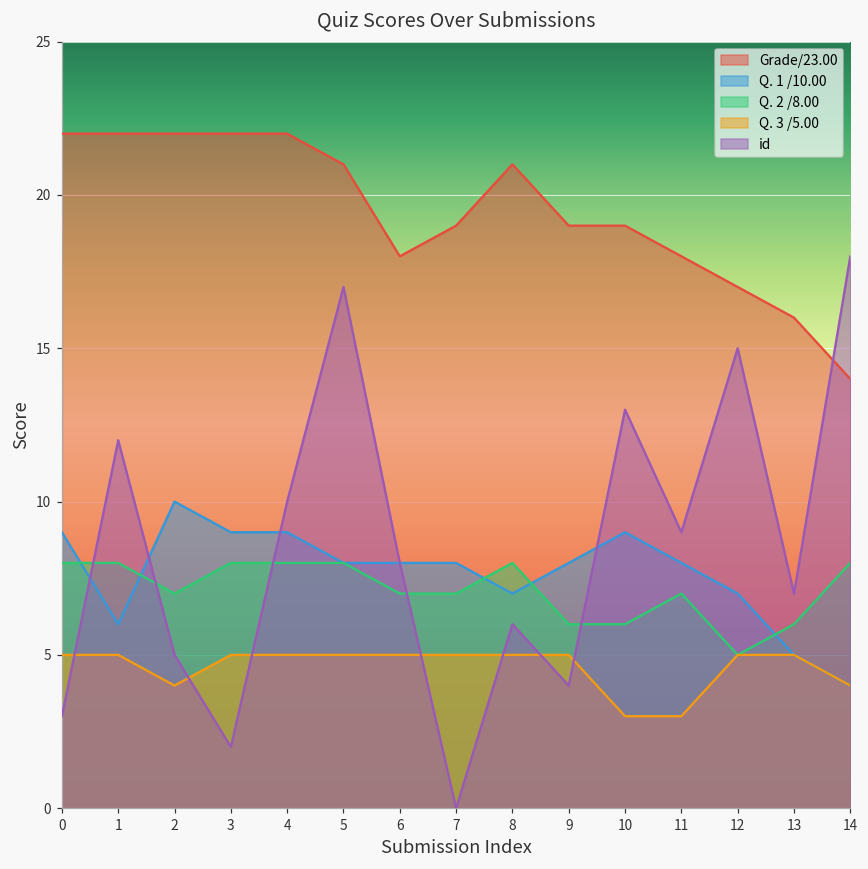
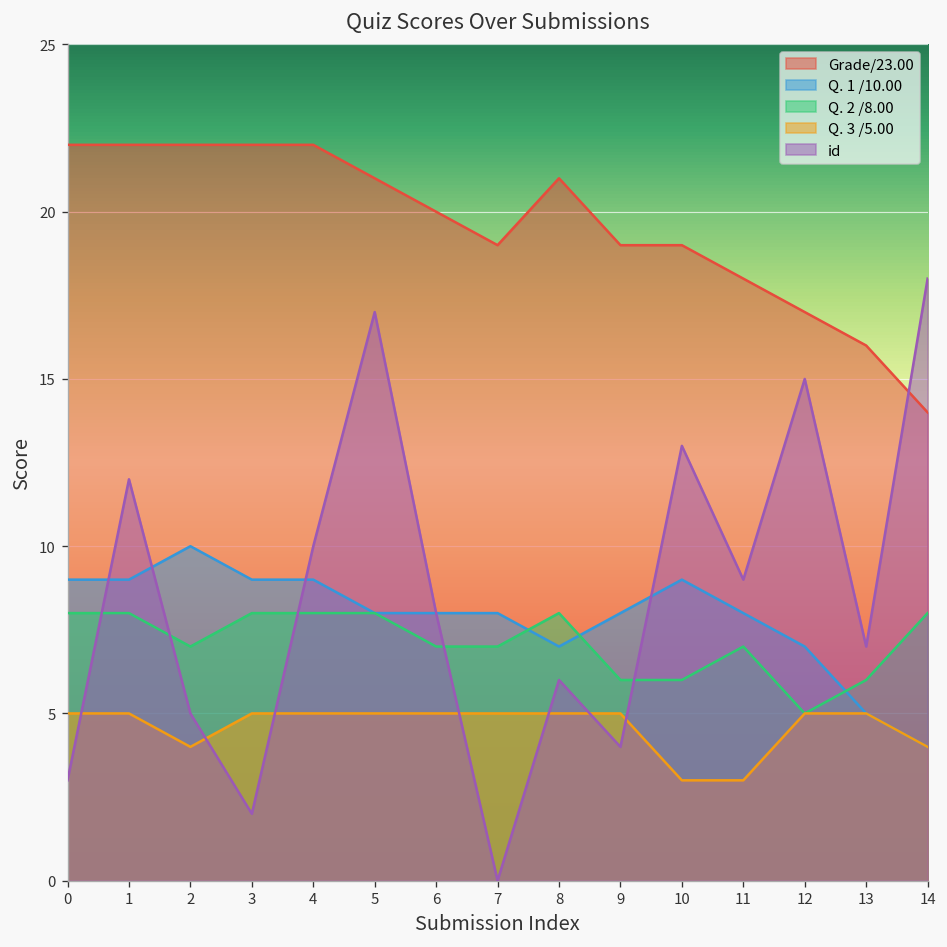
Q. 1 /10.00, 1: 6 -> 9
Grade/23.00, 6: 18 -> 20
